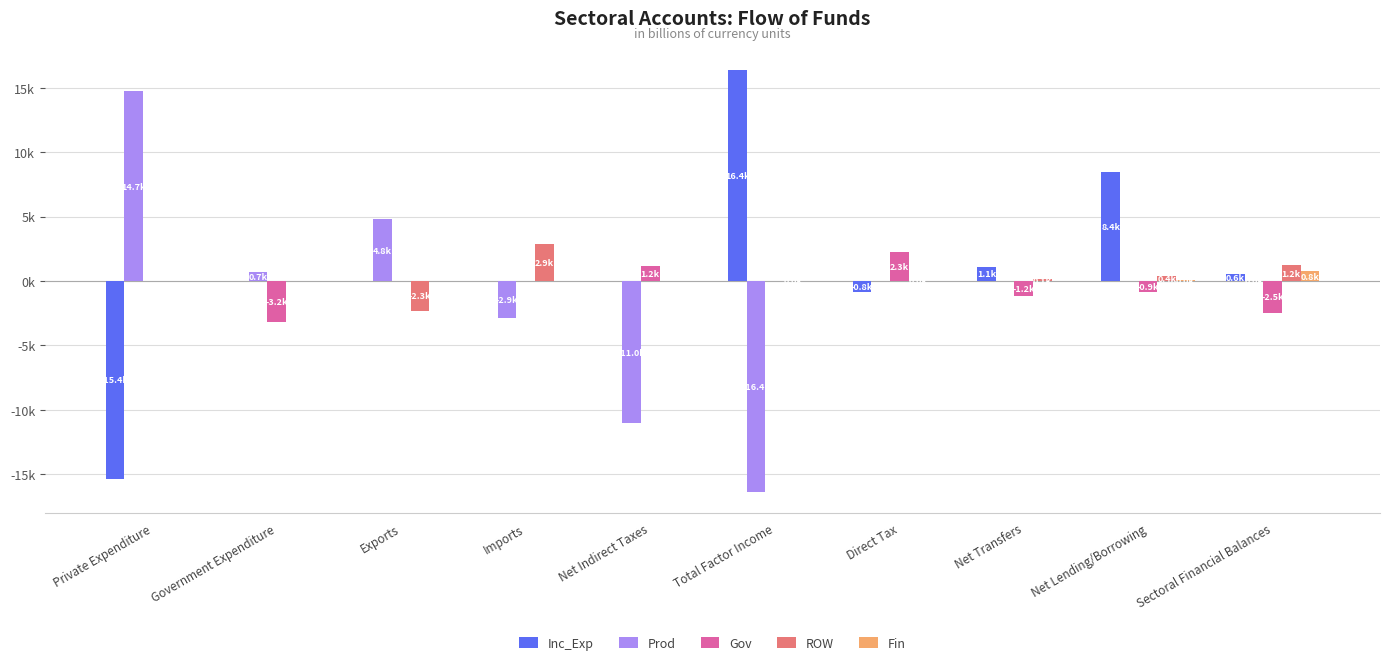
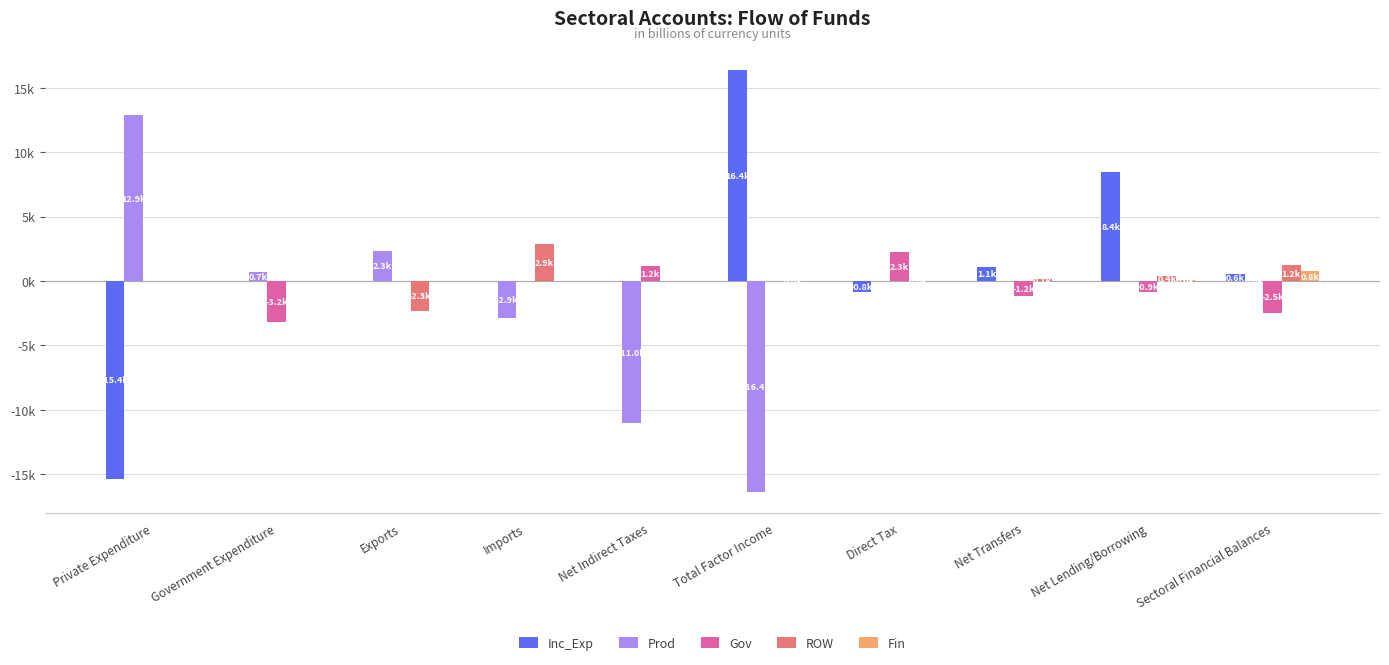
Prod, Private Expenditure: 14.7k -> 12.9k
Prod, Exports: 4.8k -> 2.3k
